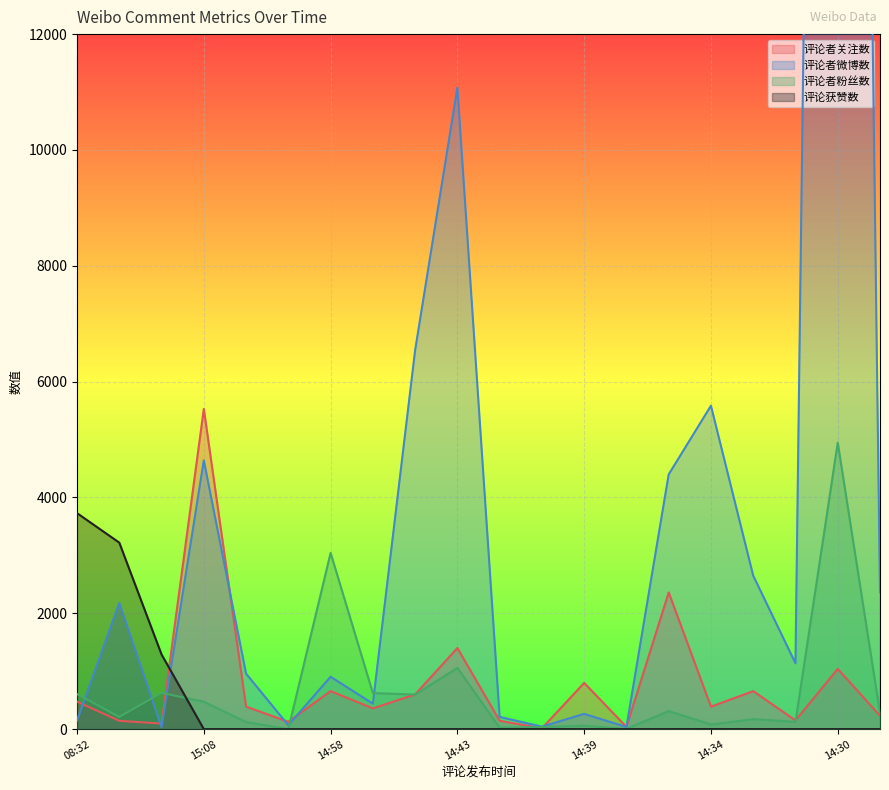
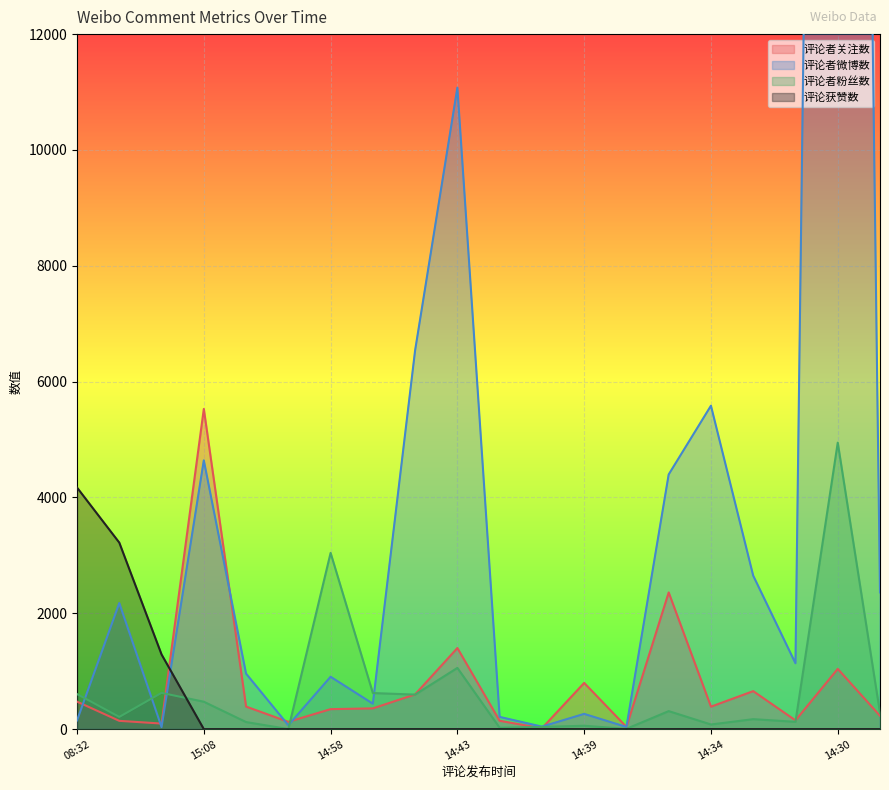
评论获赞数, 08:32: 3700 -> 4200
评论者关注数, 14:58: 700 -> 300
